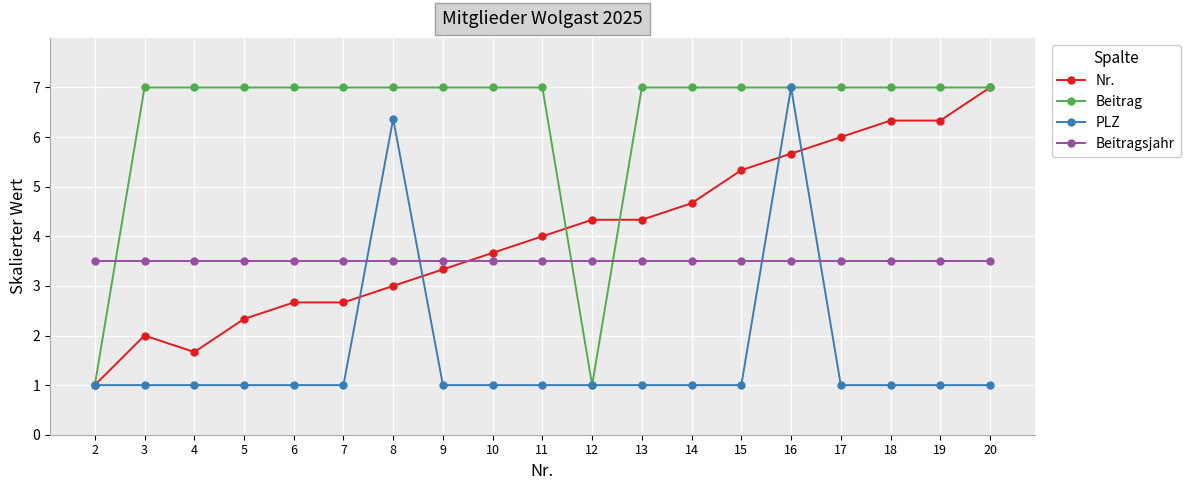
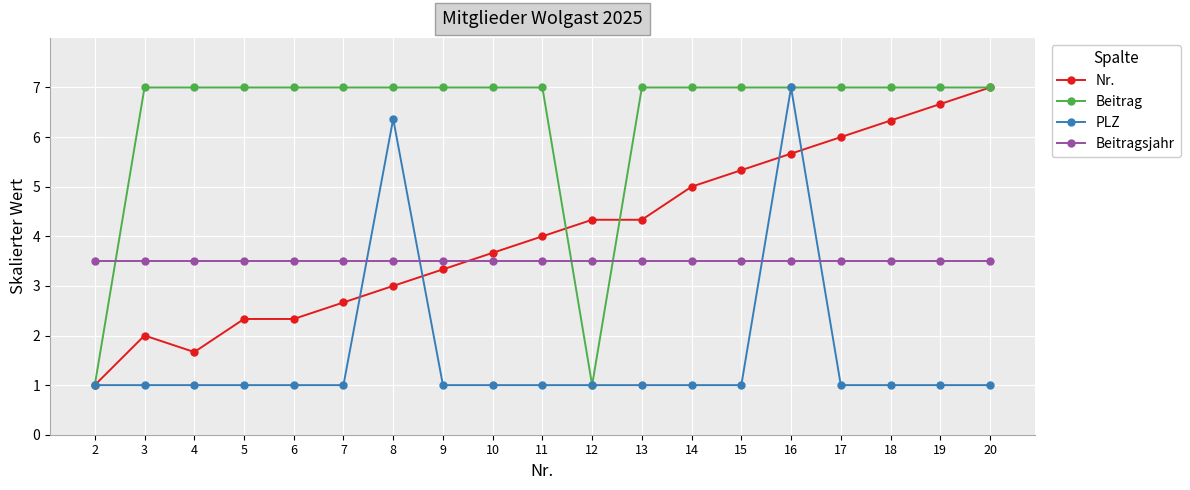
Nr., 6: 2.7 -> 2.3
Nr., 14: 4.7 -> 5.0
Nr., 19: 6.3 -> 6.7
